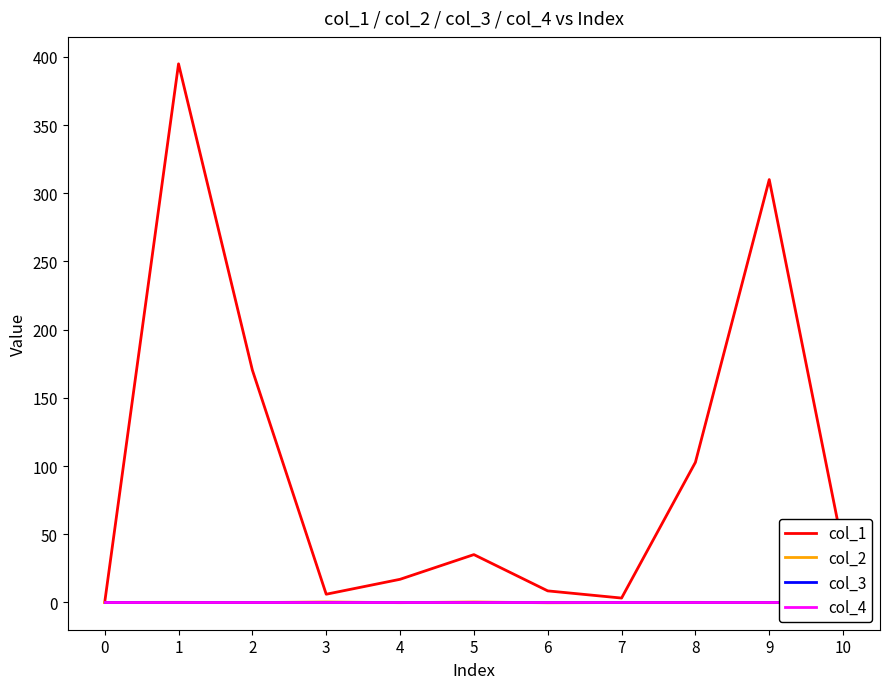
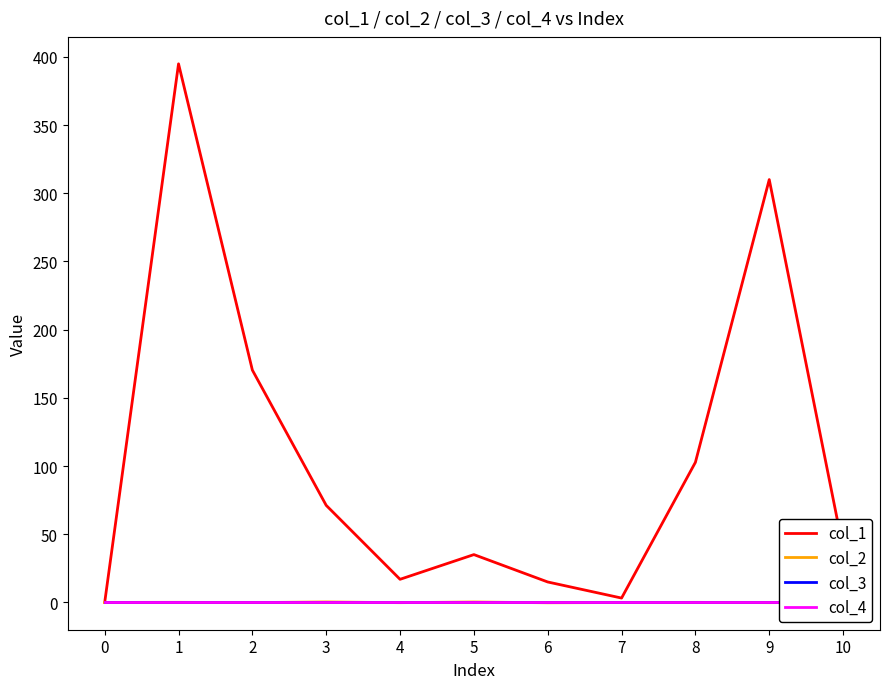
col_1, 3: 6 -> 71
col_1, 6: 8 -> 15
